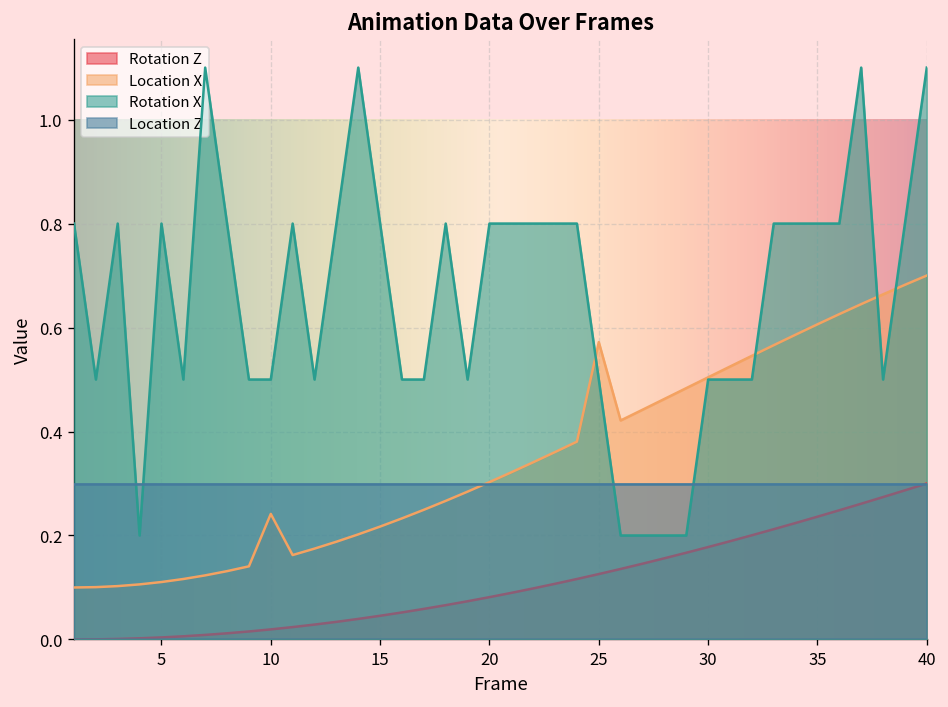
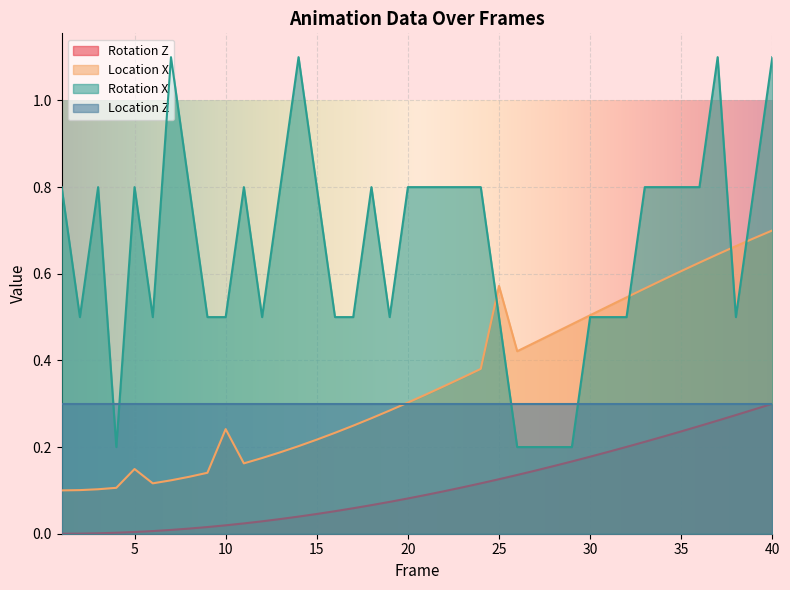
Location X, 5: 0.11 -> 0.15
